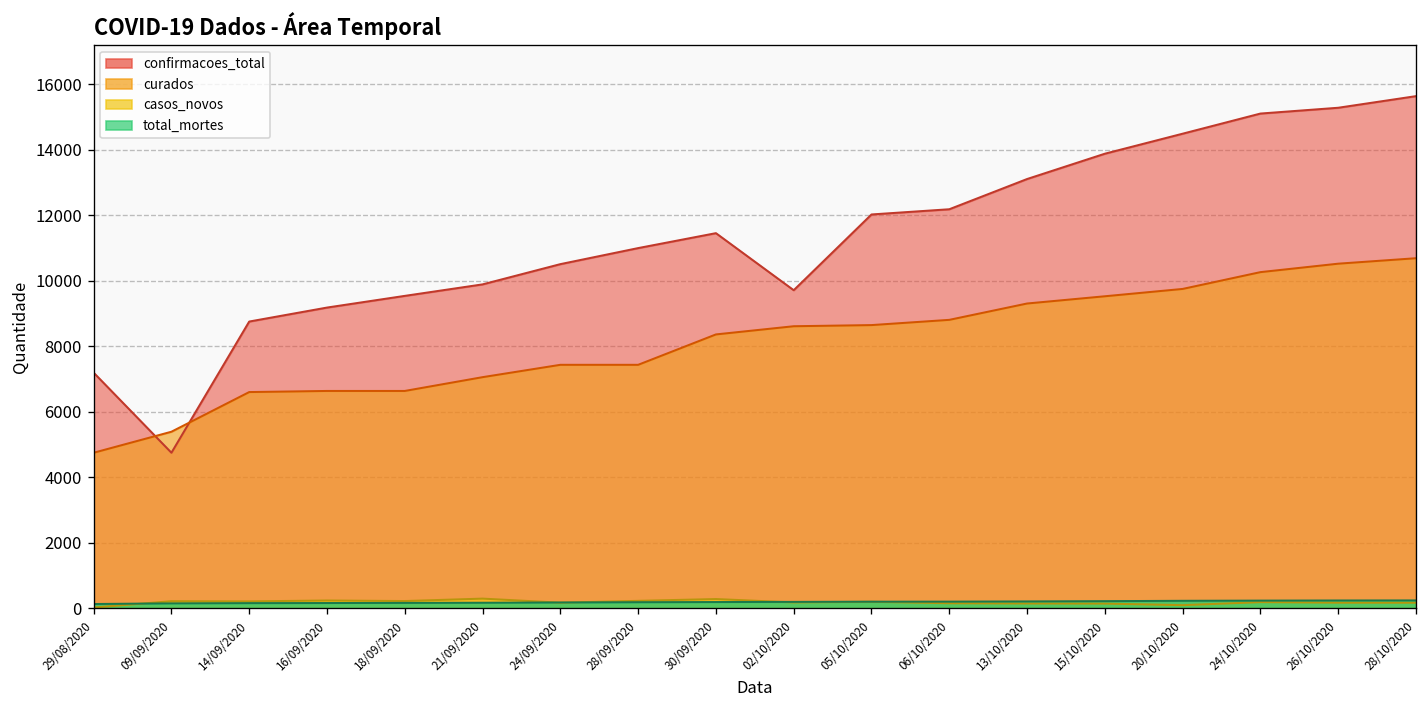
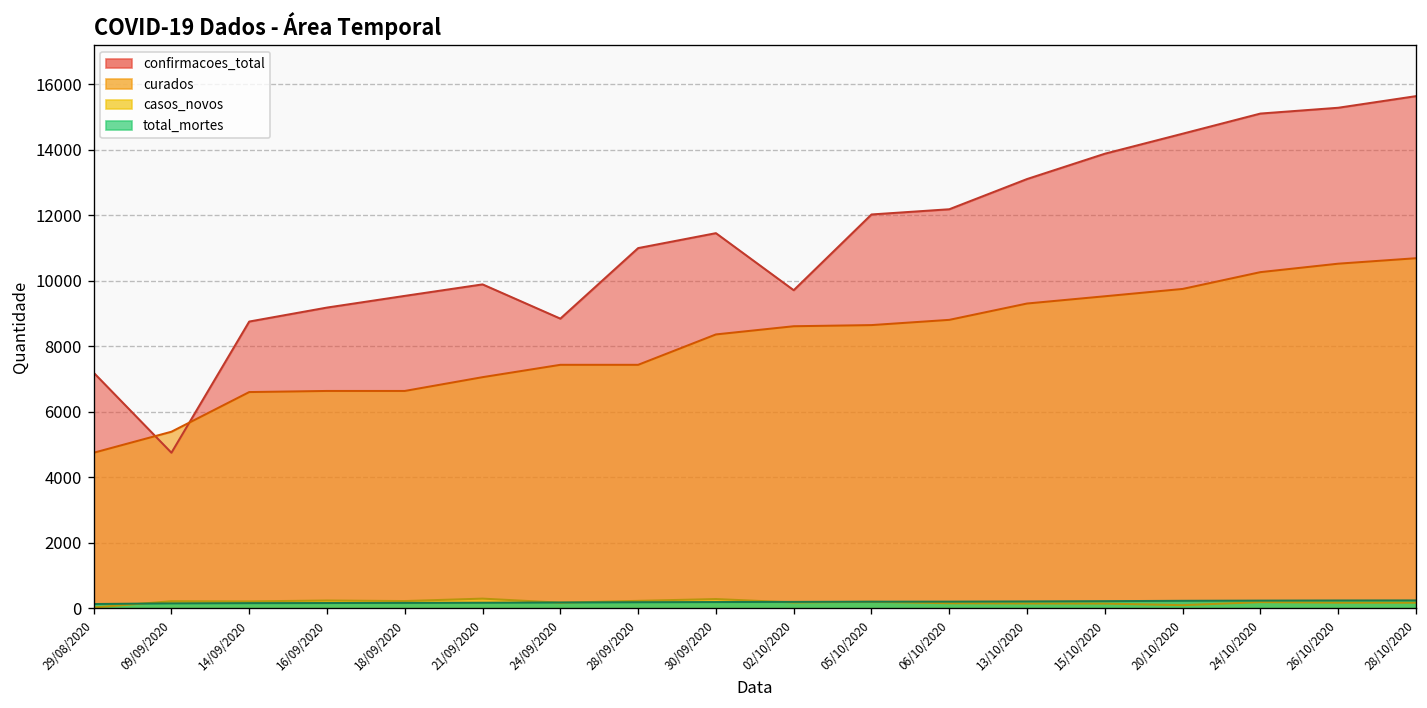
confirmacoes_total, 24/09/2020: 10500 -> 8900
